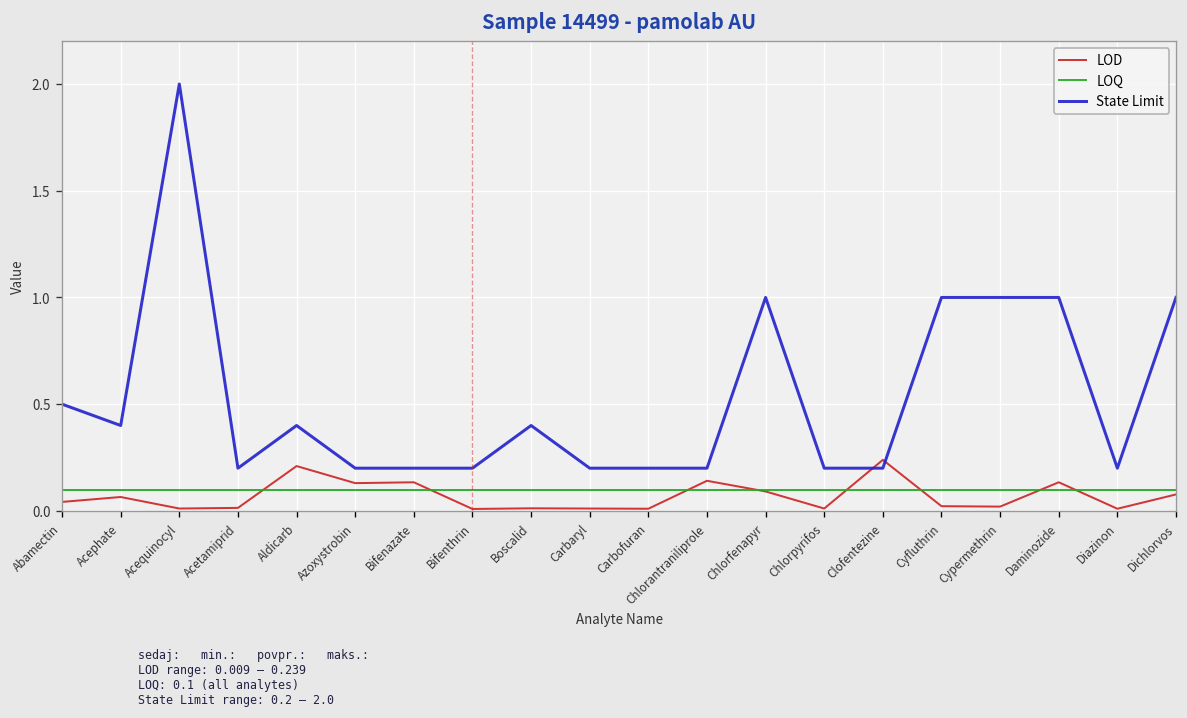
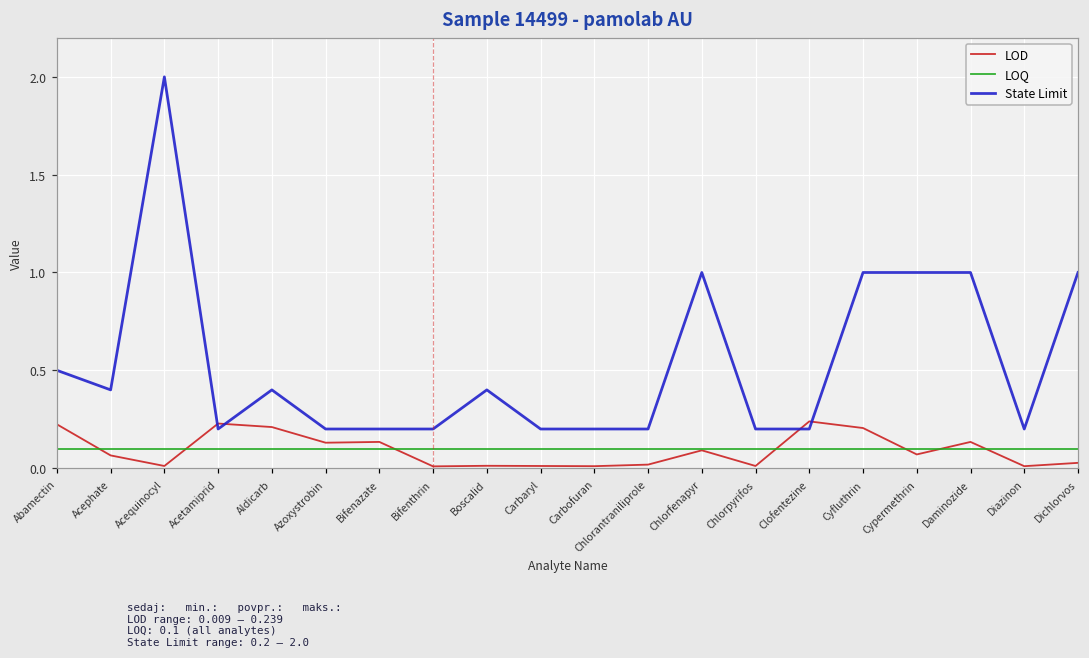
LOD, Abamectin: 0.04 -> 0.22
LOD, Acetamiprid: 0.01 -> 0.23
LOD, Chlorantraniliprole: 0.14 -> 0.02
LOD, Cyfluthrin: 0.02 -> 0.21
LOD, Cypermethrin: 0.02 -> 0.07
LOD, Dichlorvos: 0.08 -> 0.03
